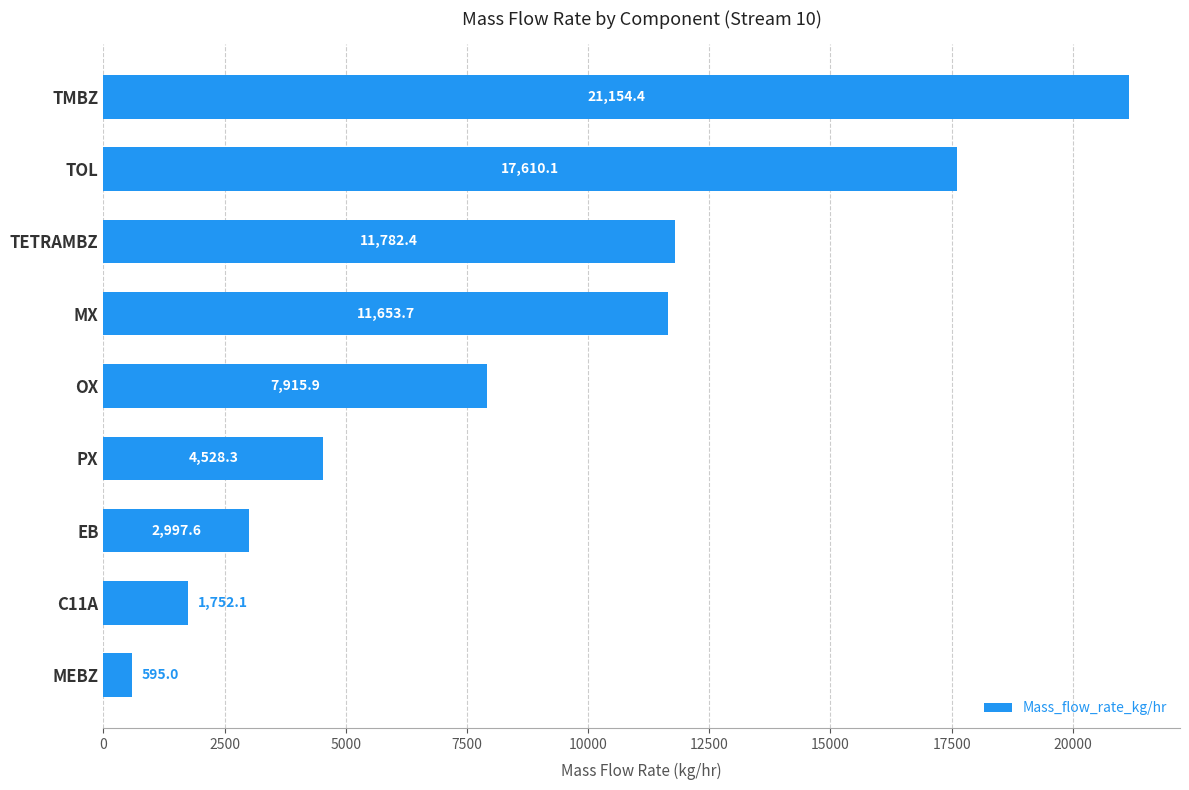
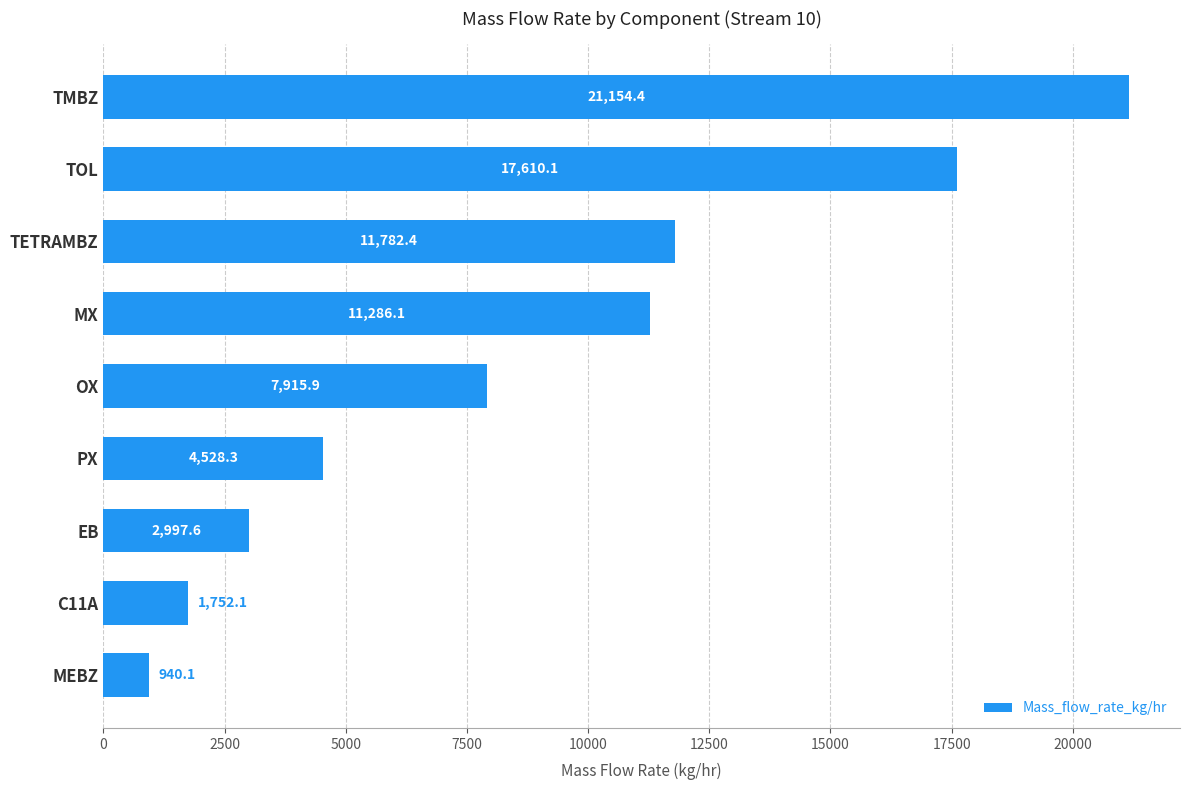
MX: 11,653.7 -> 11,286.1
MEBZ: 595.0 -> 940.1
